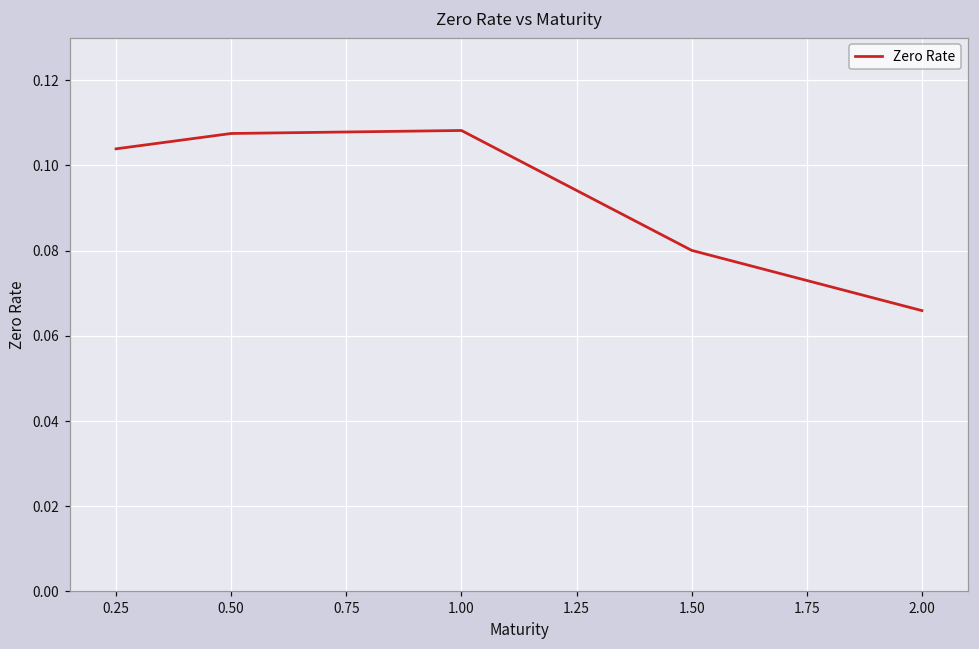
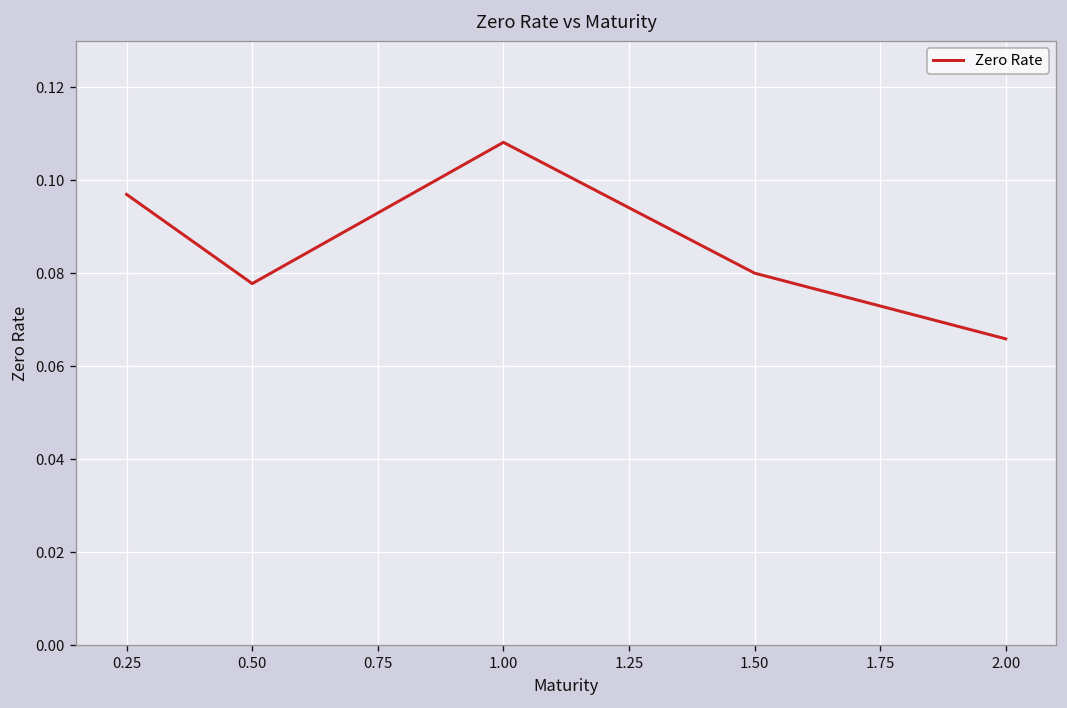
0.25: 0.104 -> 0.097
0.50: 0.107 -> 0.078
